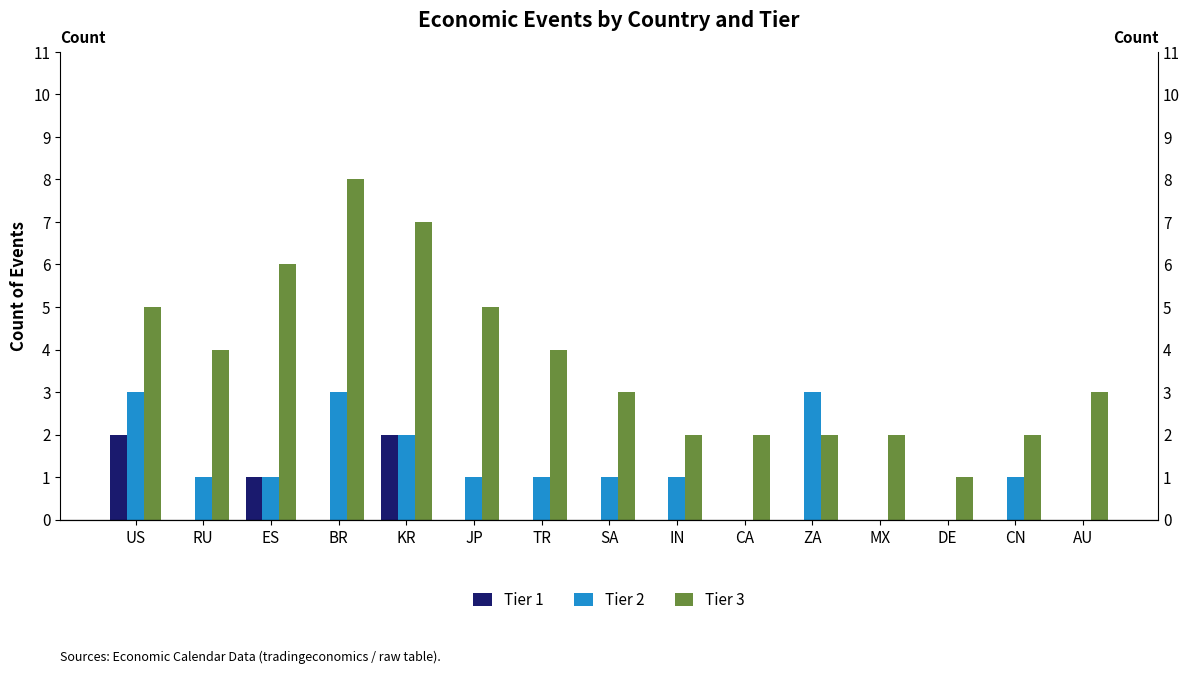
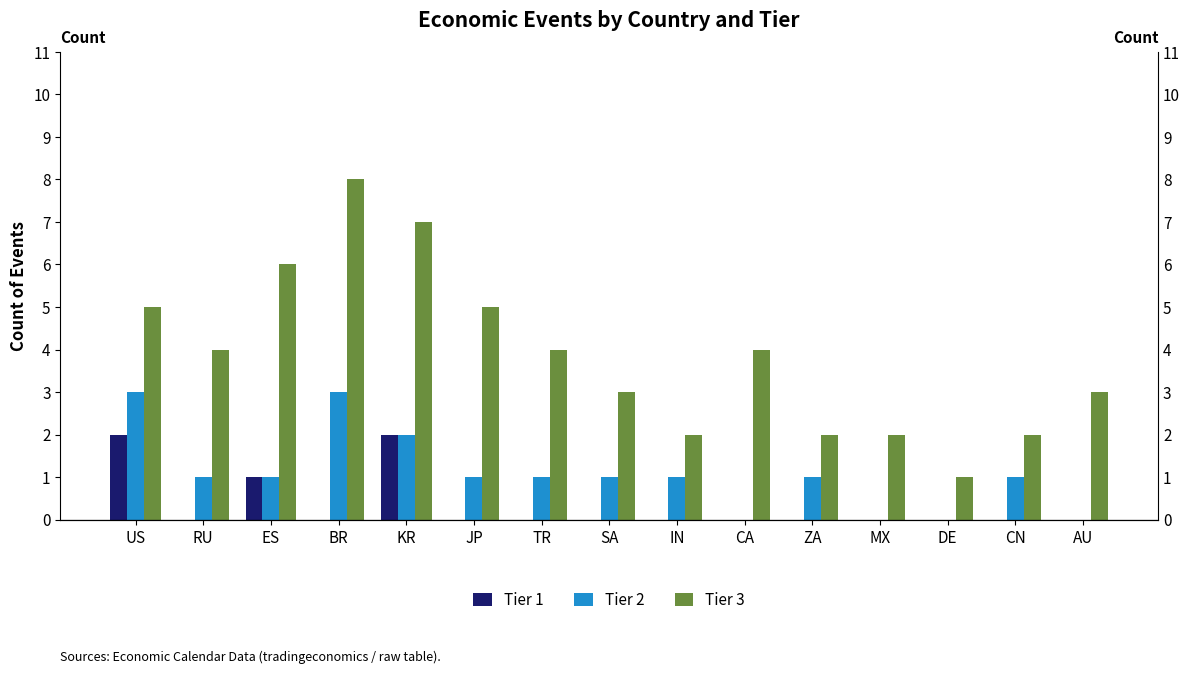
Tier 3, CA: 2 -> 4
Tier 2, ZA: 3 -> 1
